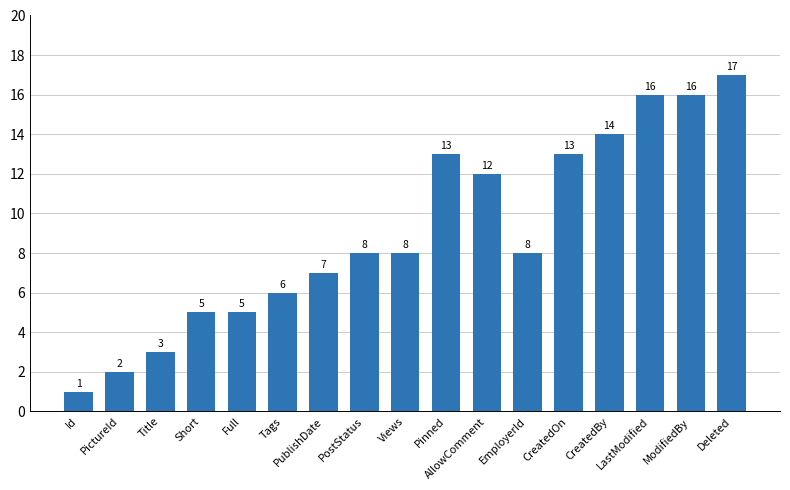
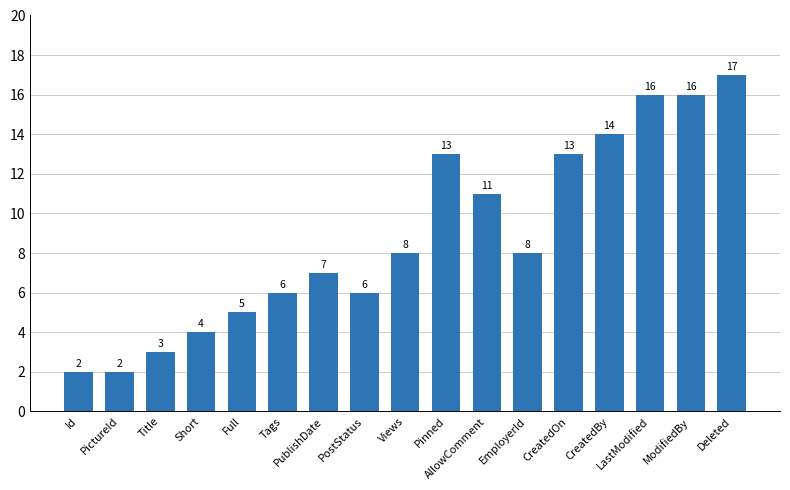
Id: 1 -> 2
Short: 5 -> 4
PostStatus: 8 -> 6
AllowComment: 12 -> 11
